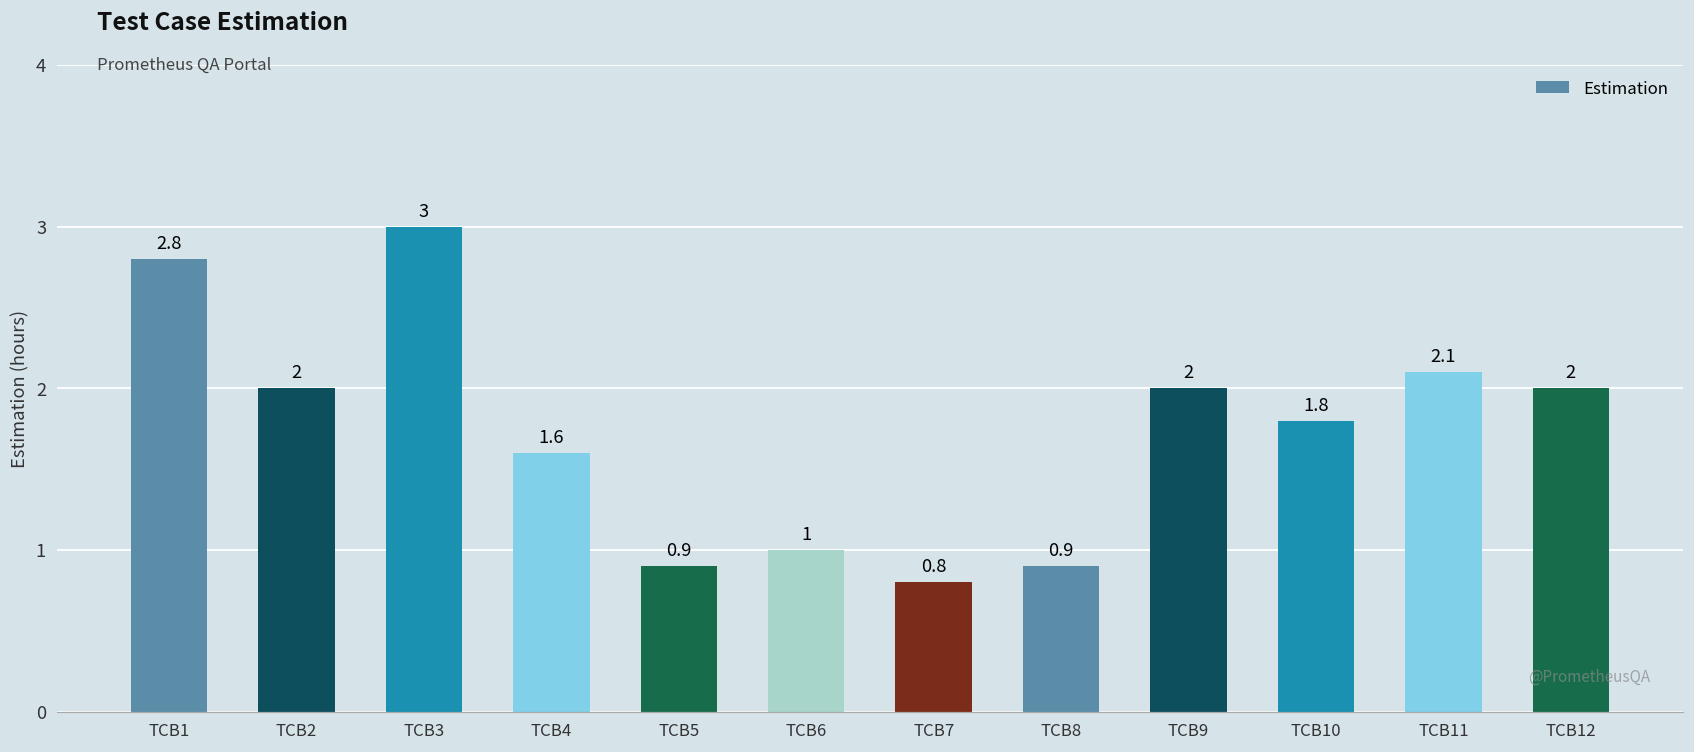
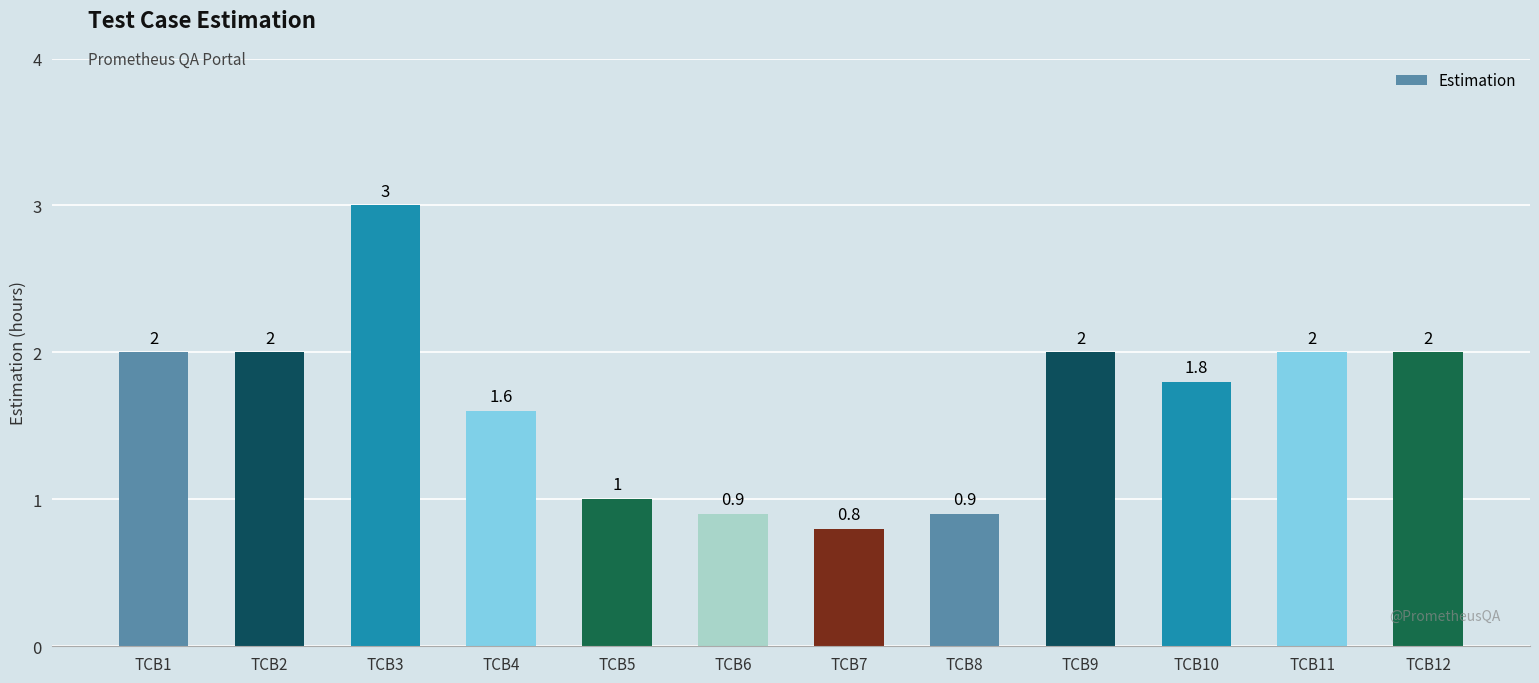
TCB1: 2.8 -> 2
TCB5: 0.9 -> 1
TCB6: 1 -> 0.9
TCB11: 2.1 -> 2
